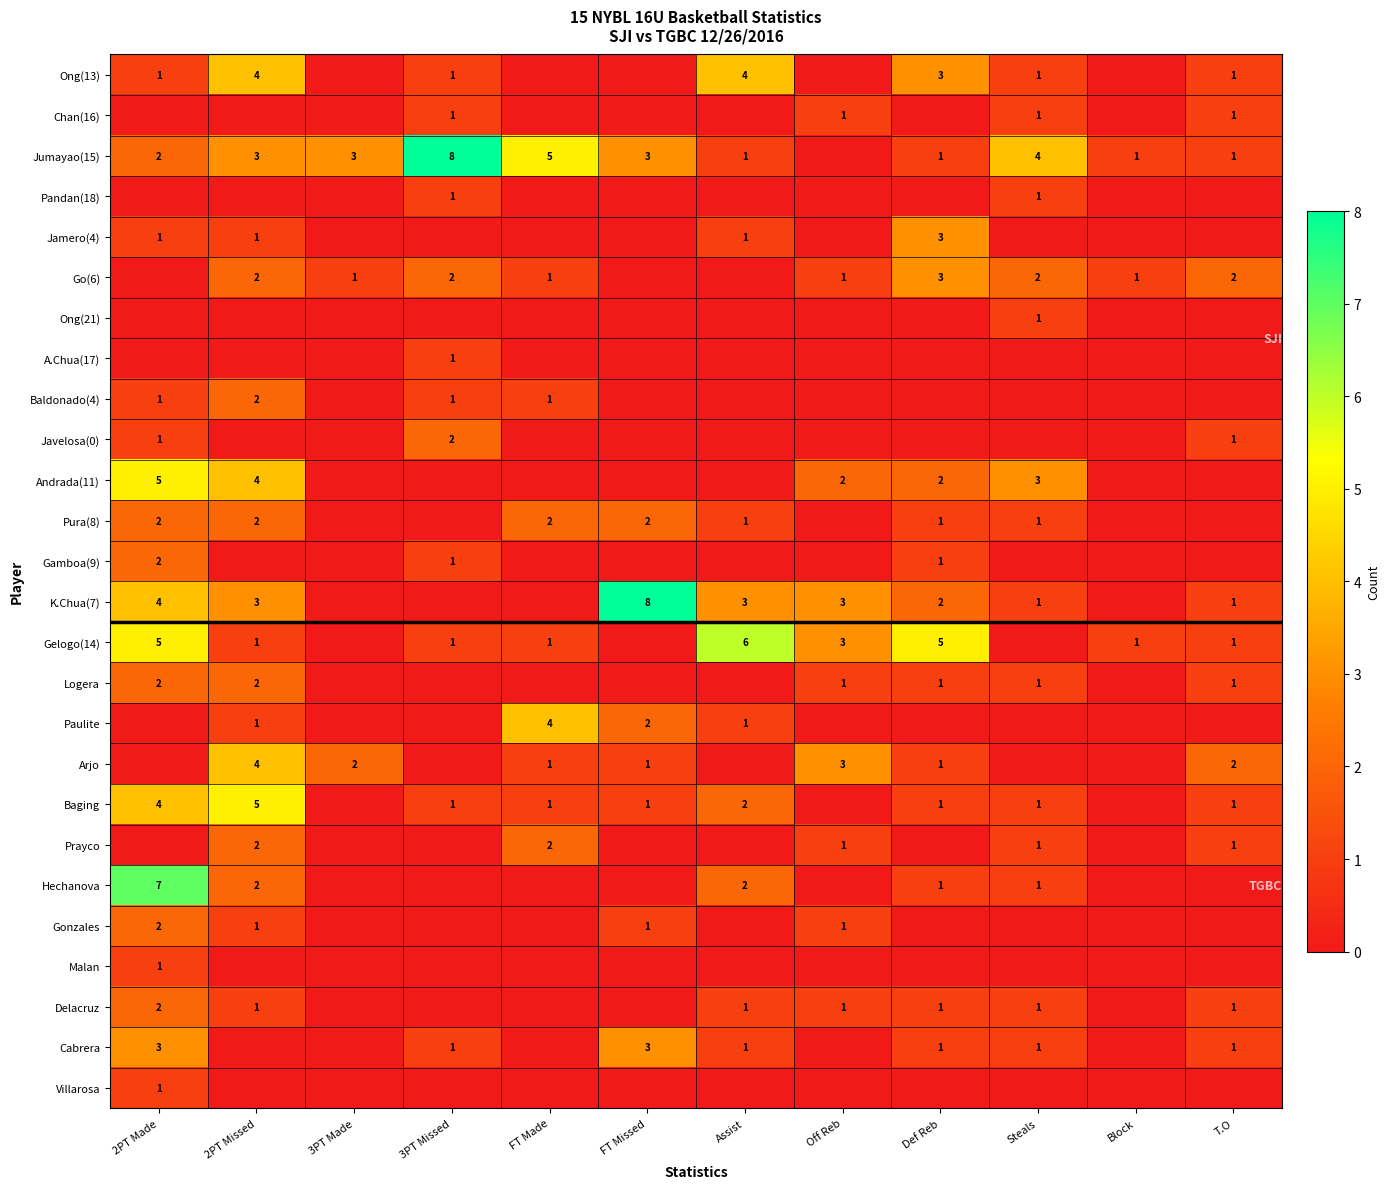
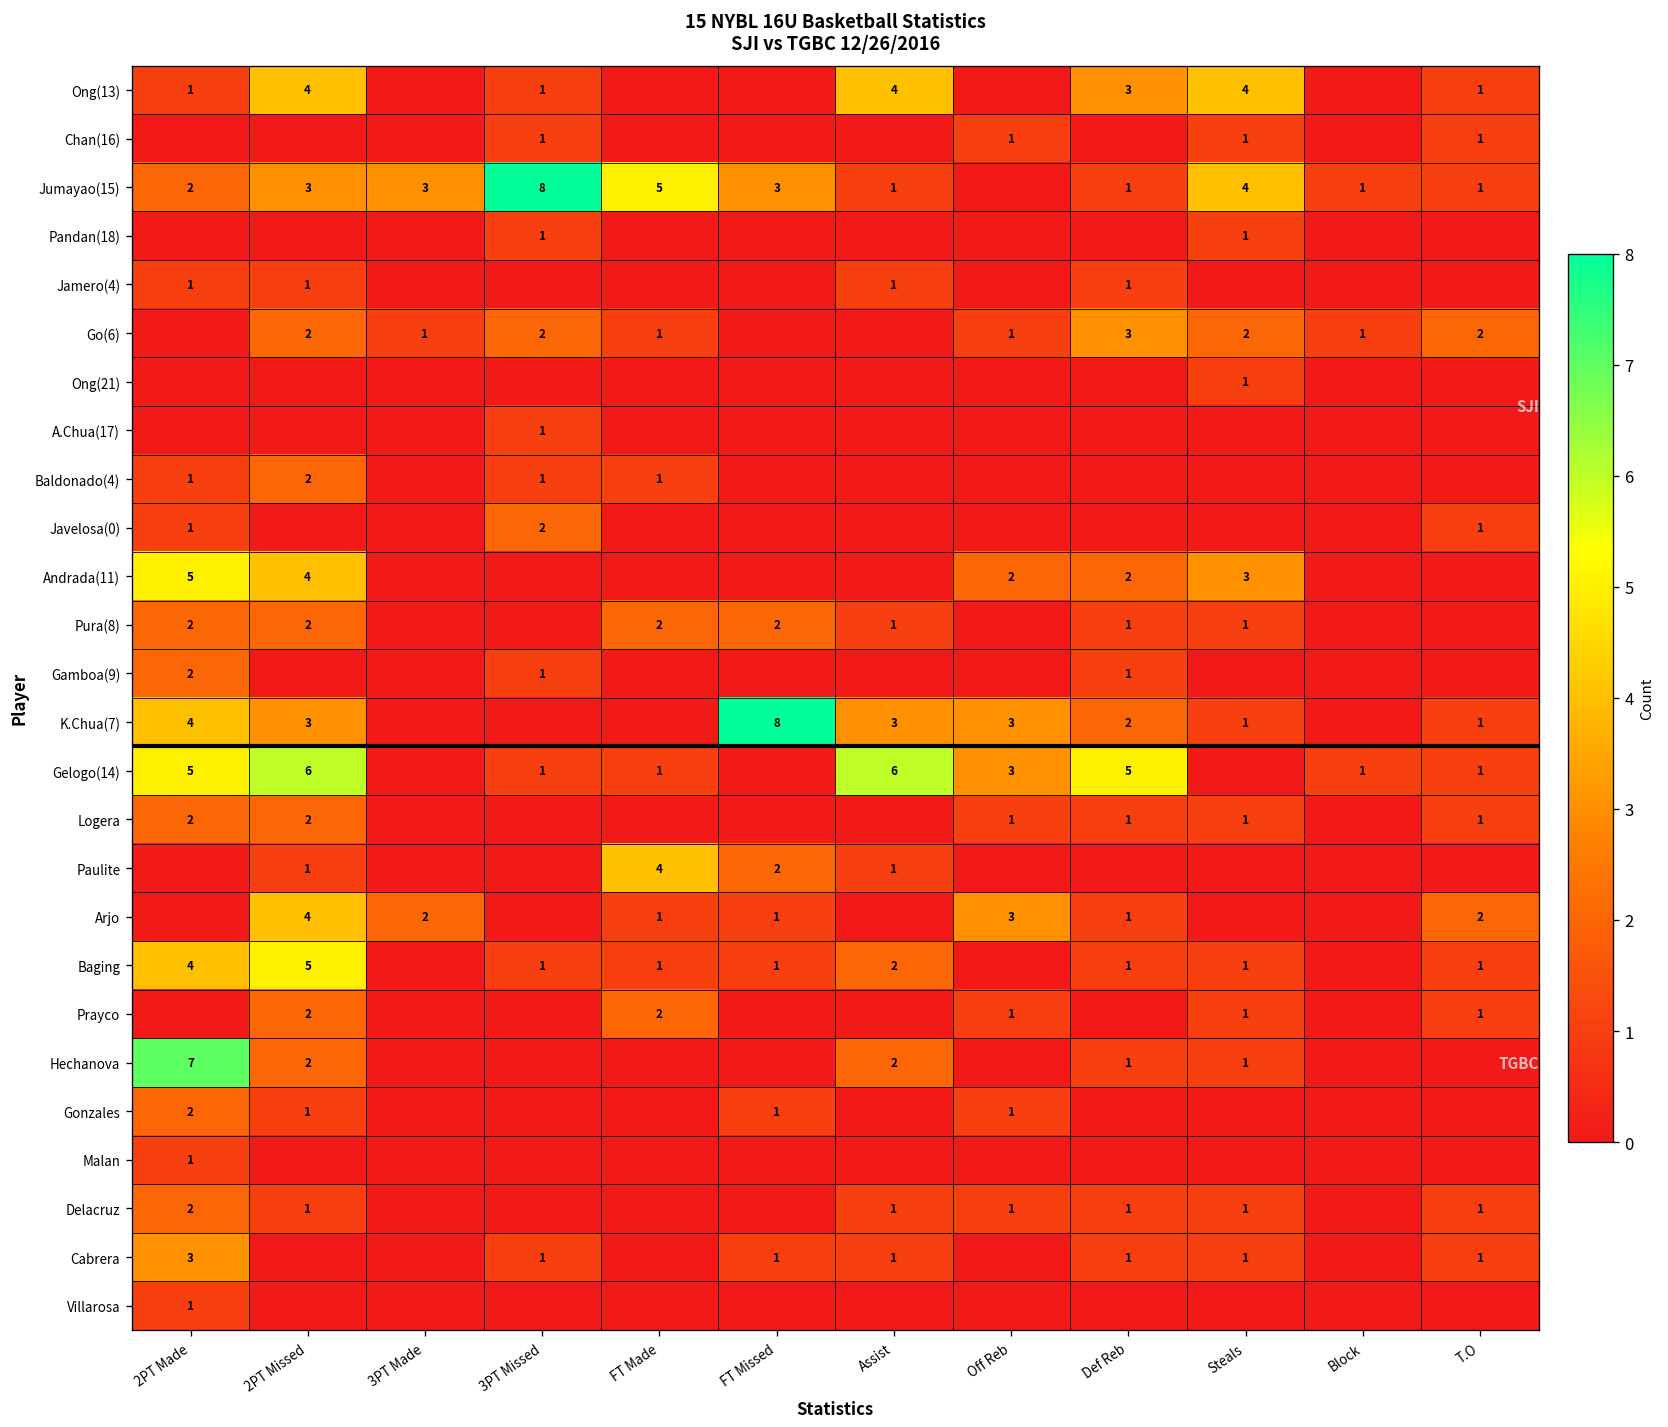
Ong(13), Steals: 1 -> 4
Jamero(4), Def Reb: 3 -> 1
Gelogo(14), 2PT Missed: 1 -> 6
Cabrera, FT Missed: 3 -> 1
